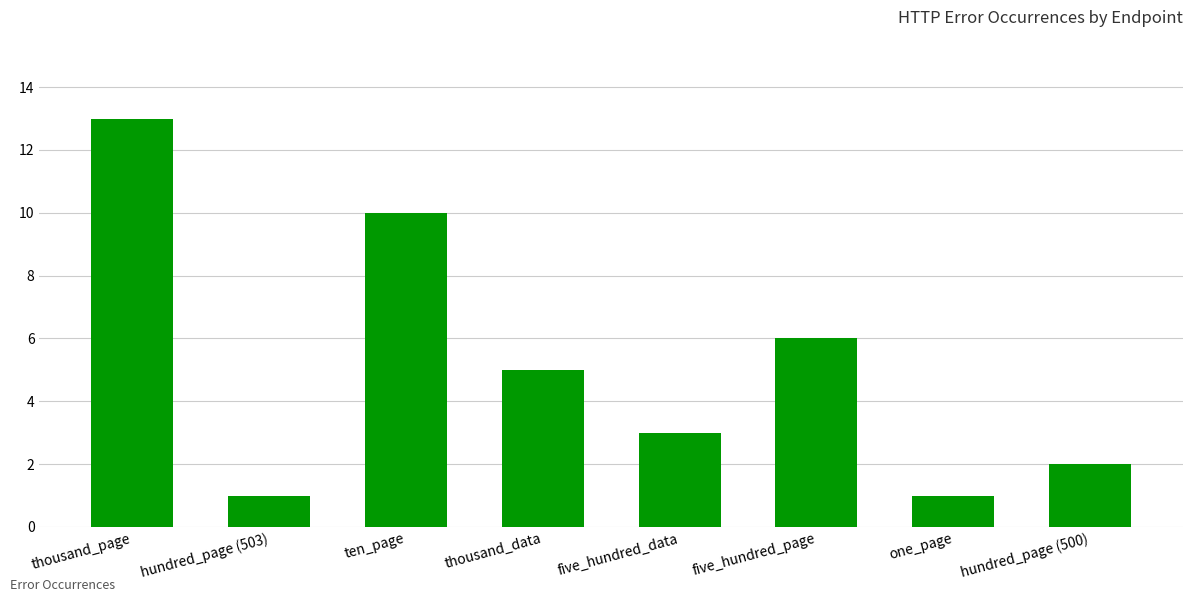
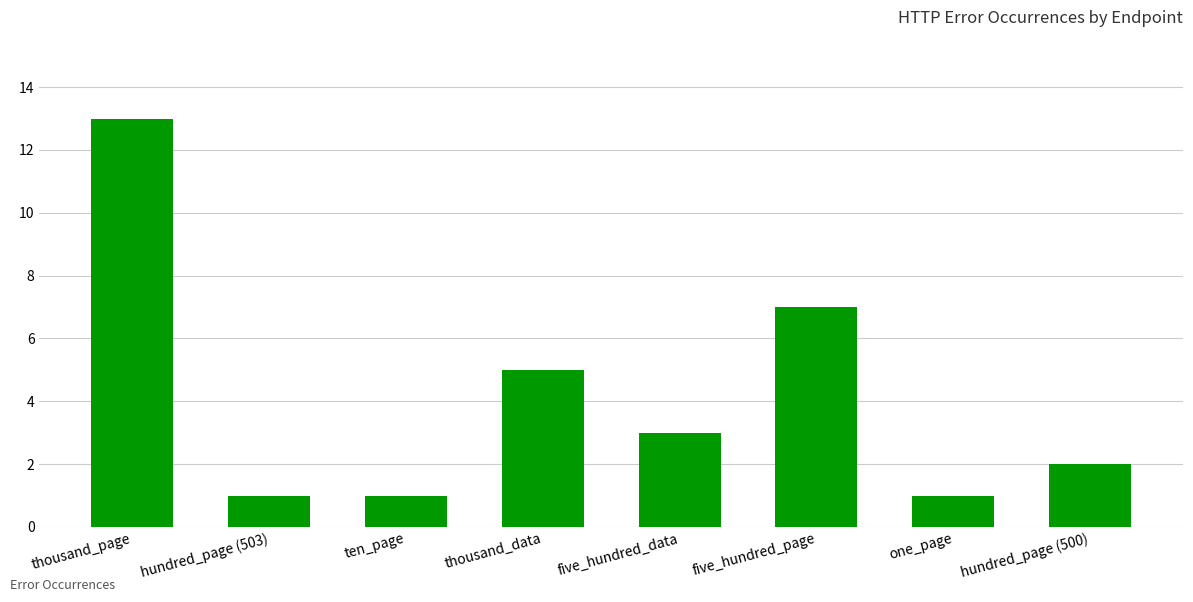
ten_page: 10 -> 1
five_hundred_page: 6 -> 7
